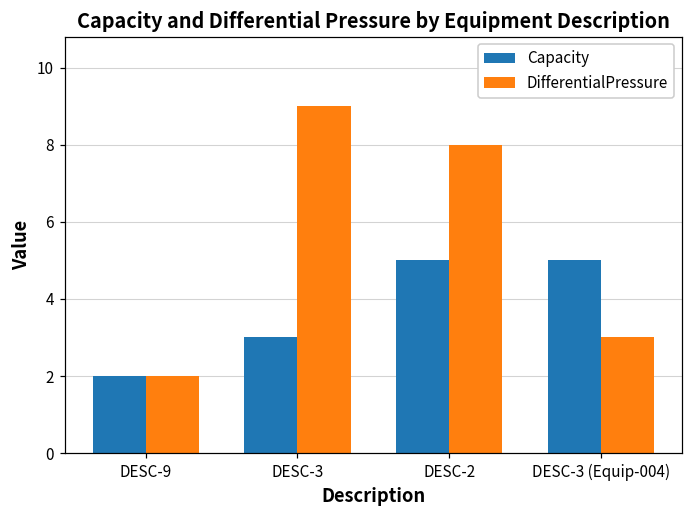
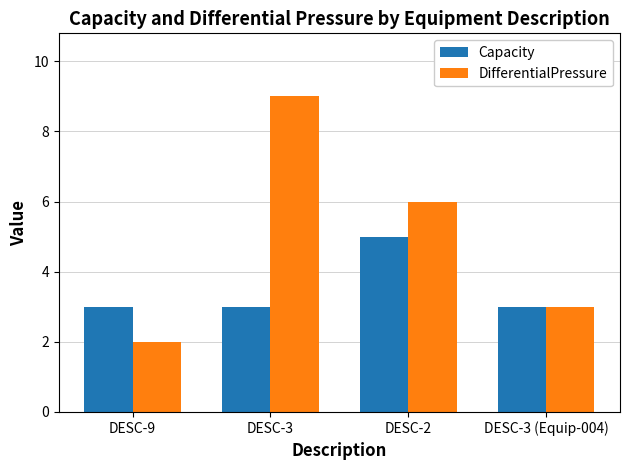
Capacity, DESC-9: 2 -> 3
DifferentialPressure, DESC-2: 8 -> 6
Capacity, DESC-3 (Equip-004): 5 -> 3
